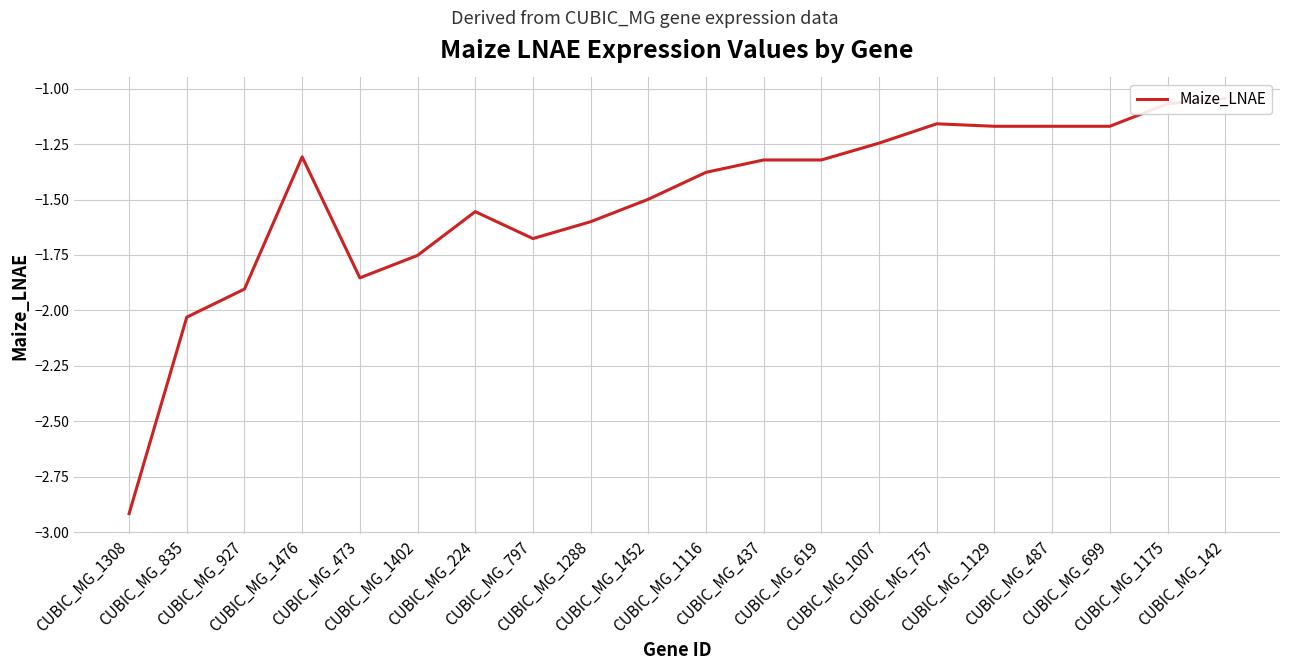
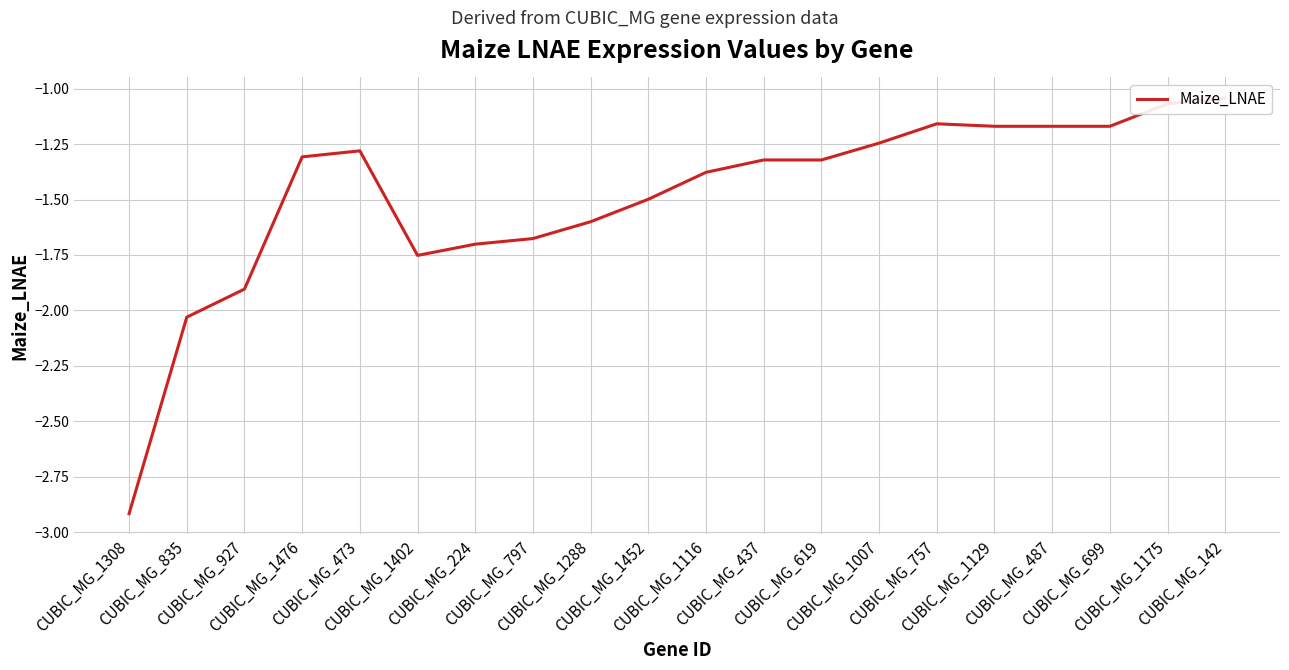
CUBIC_MG_473: -1.85 -> -1.28
CUBIC_MG_224: -1.55 -> -1.70
